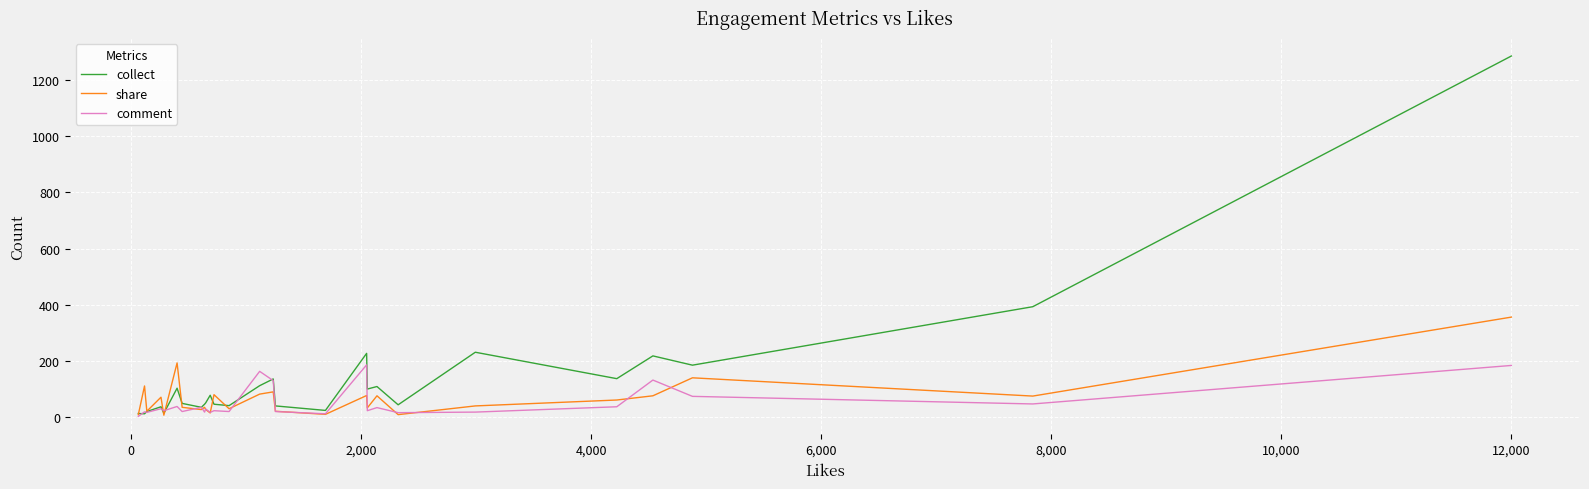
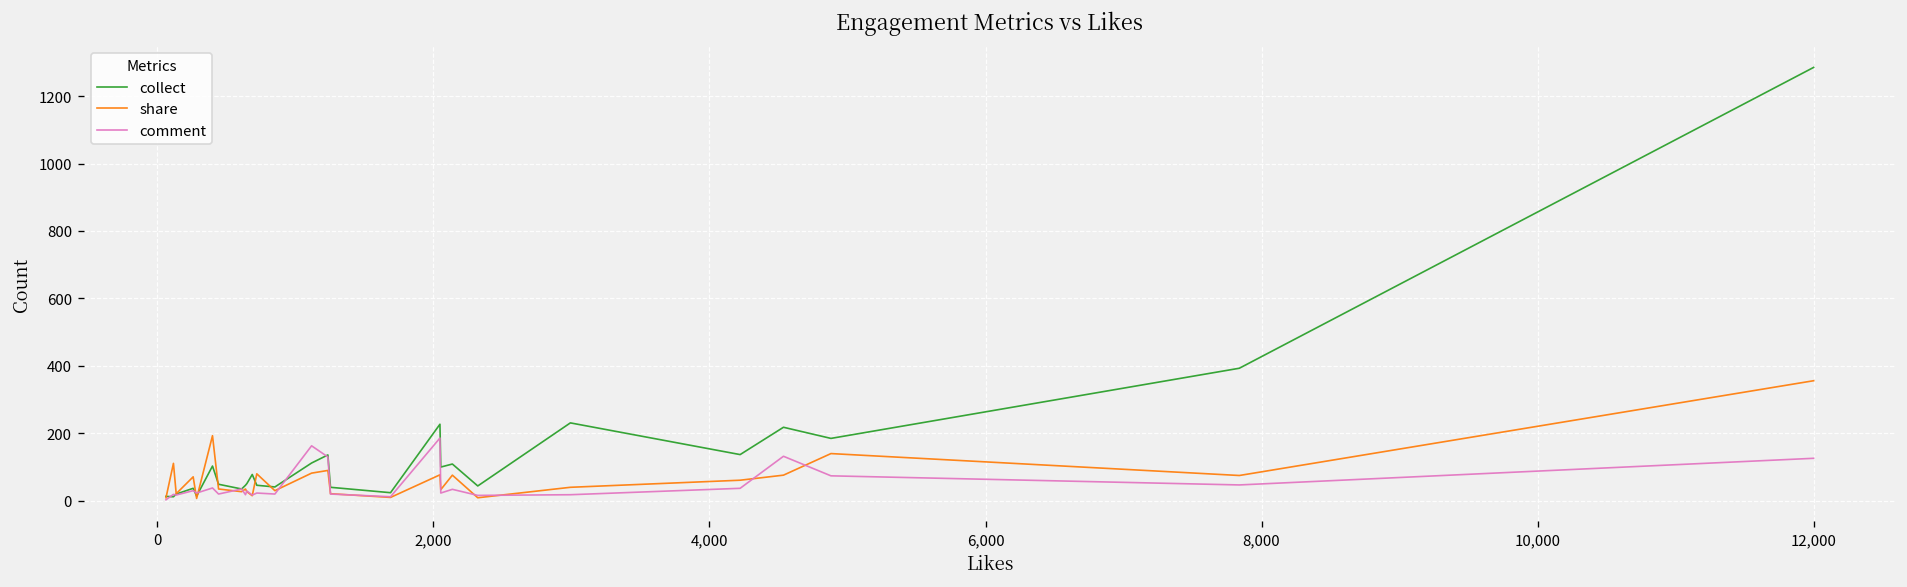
comment, 12,000: 180 -> 130
